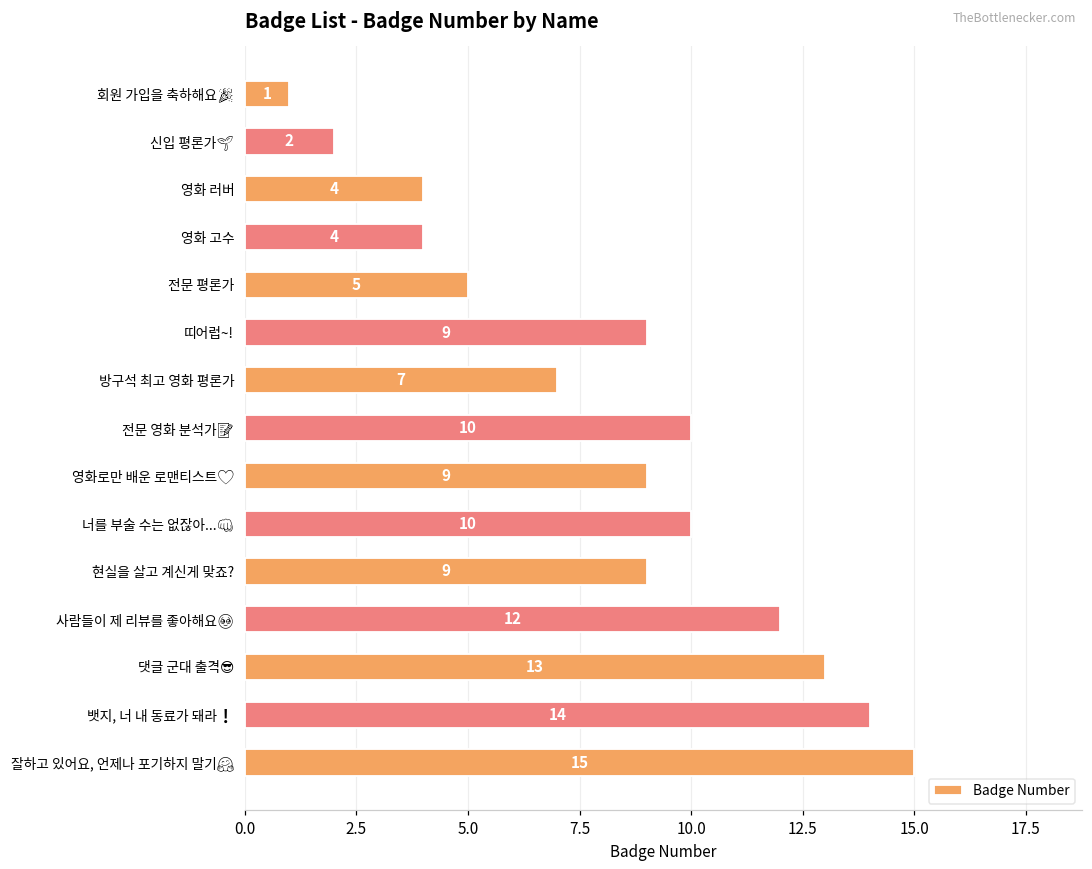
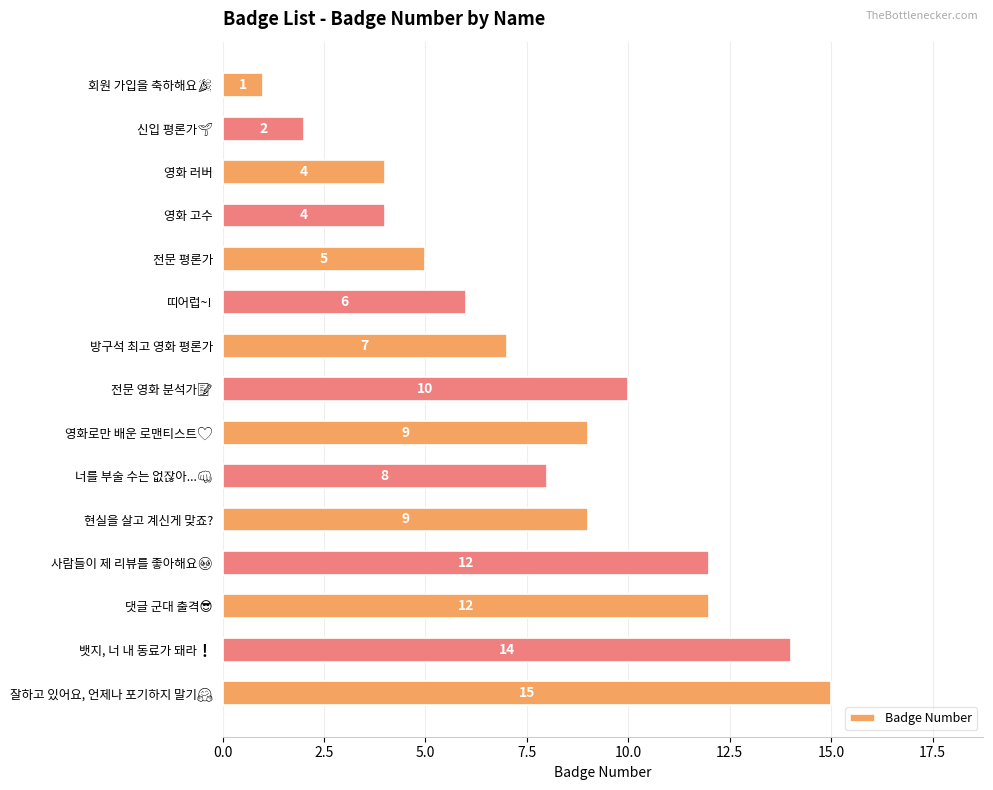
띠어럽~!: 9 -> 6
너를 부술 수는 없잖아...👊: 10 -> 8
댓글 군대 출격😎: 13 -> 12
